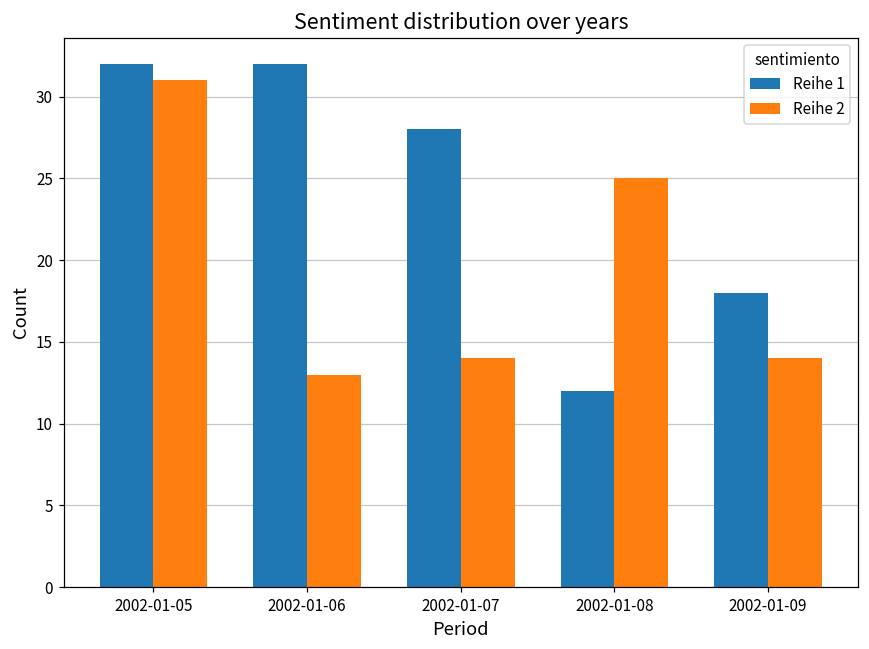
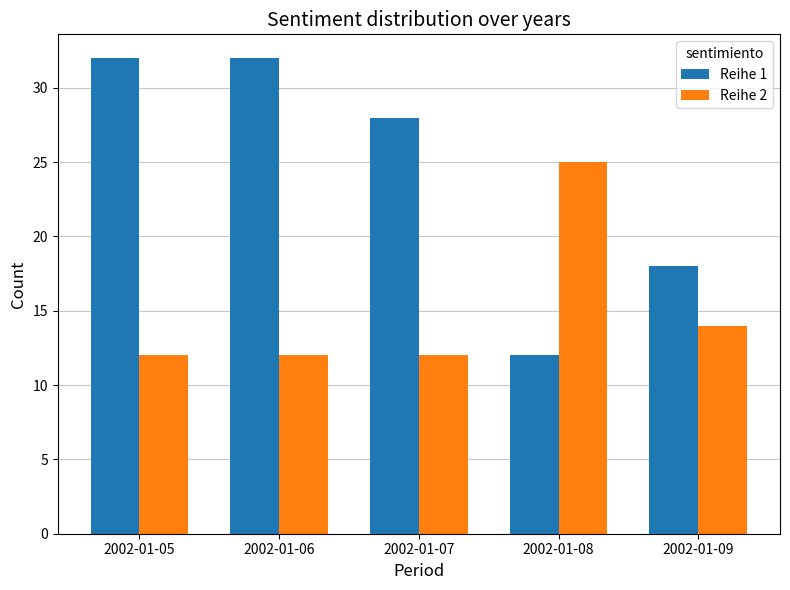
Reihe 2, 2002-01-05: 31 -> 12
Reihe 2, 2002-01-06: 13 -> 12
Reihe 2, 2002-01-07: 14 -> 12
